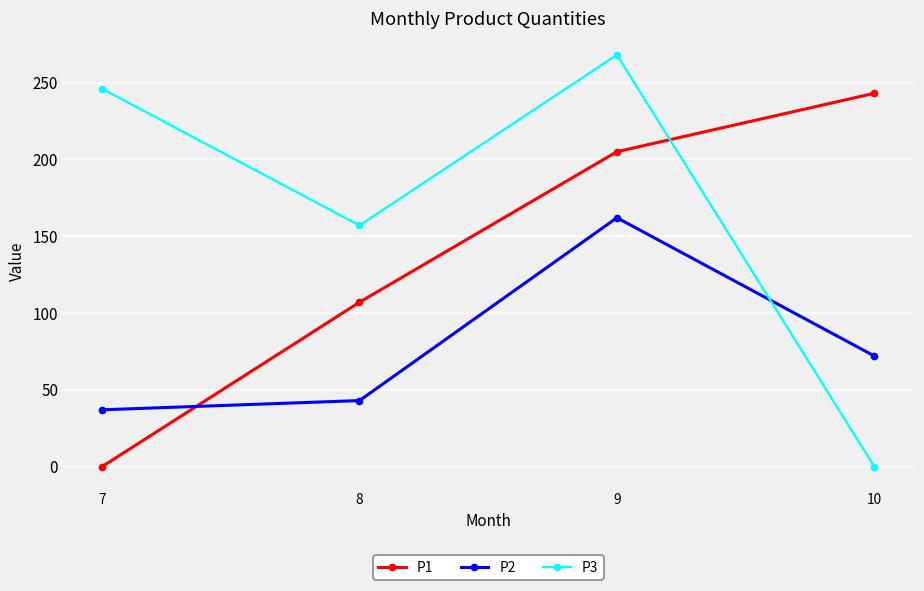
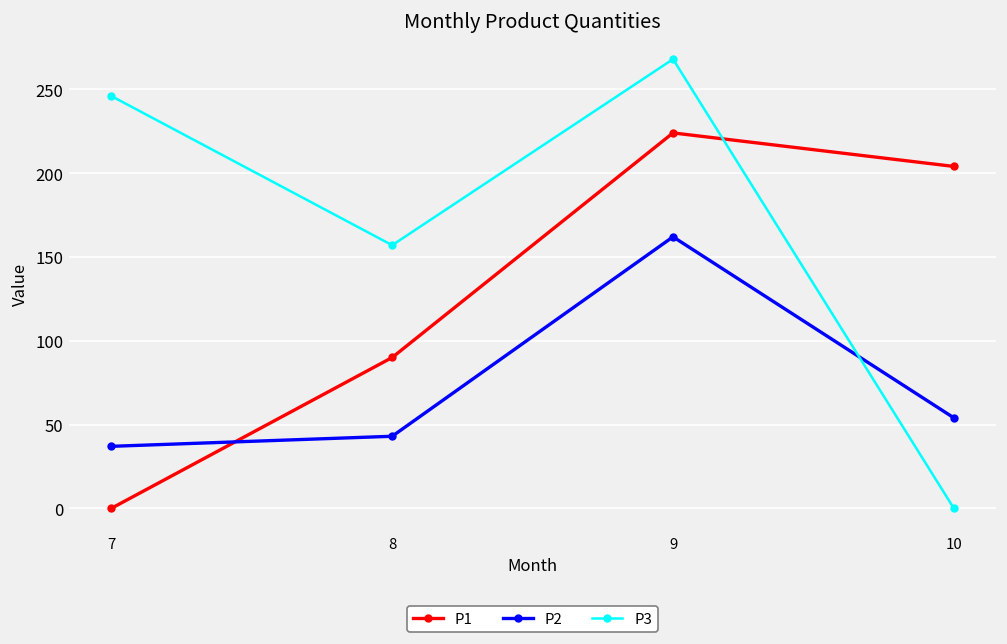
P1, 8: 107 -> 90
P1, 9: 205 -> 224
P1, 10: 243 -> 204
P2, 10: 72 -> 54
